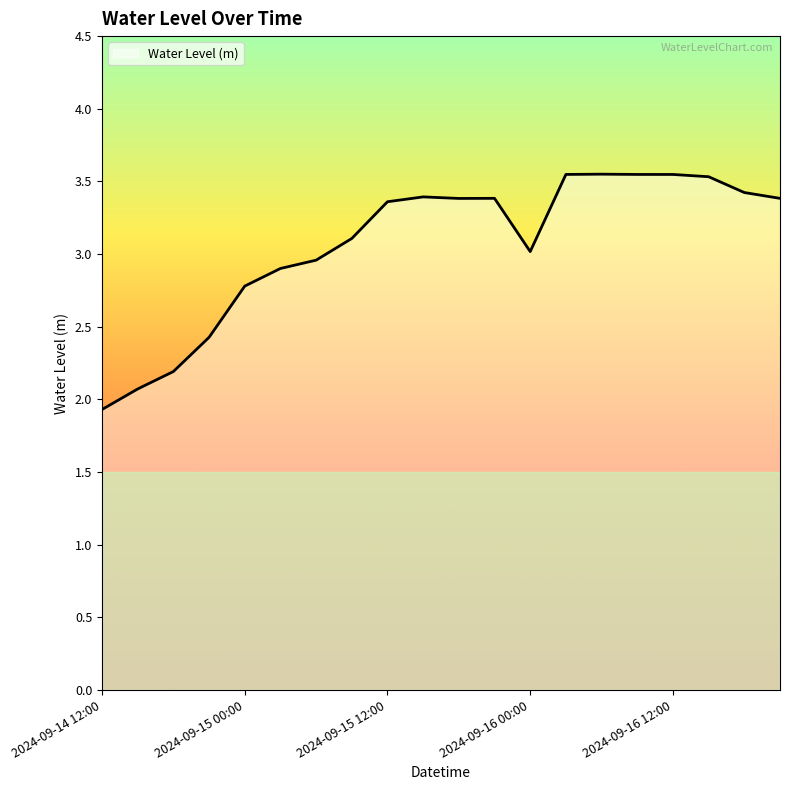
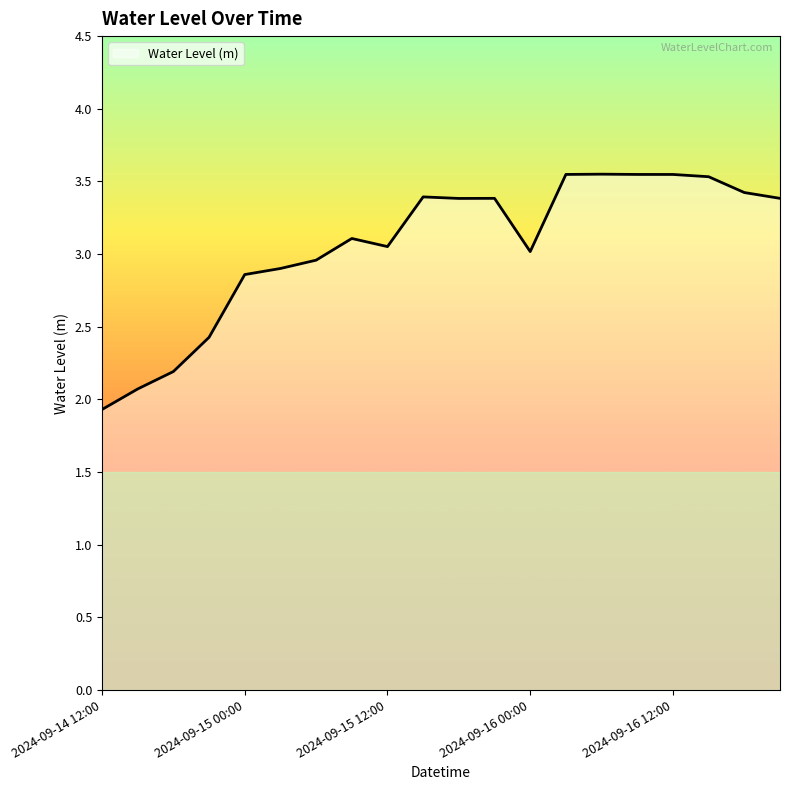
2024-09-15 00:00: 2.78 -> 2.86
2024-09-15 12:00: 3.36 -> 3.05
